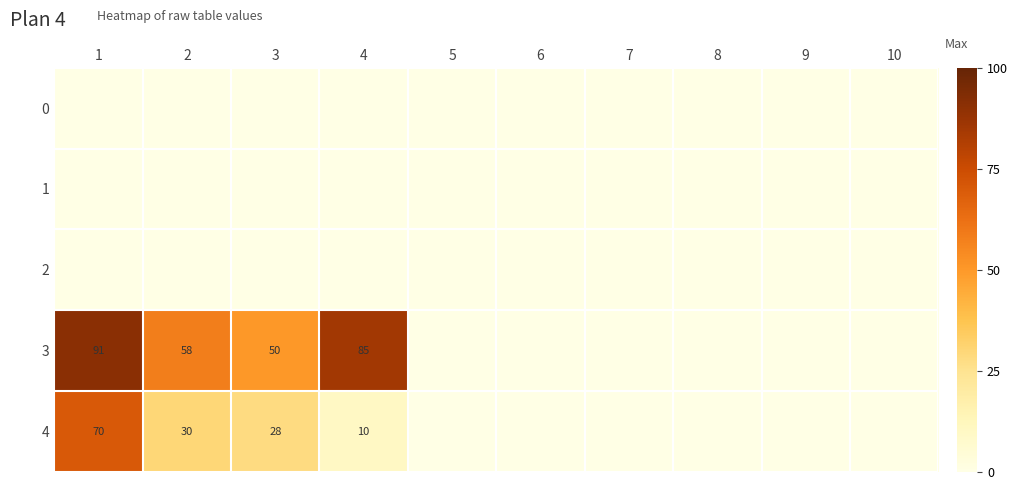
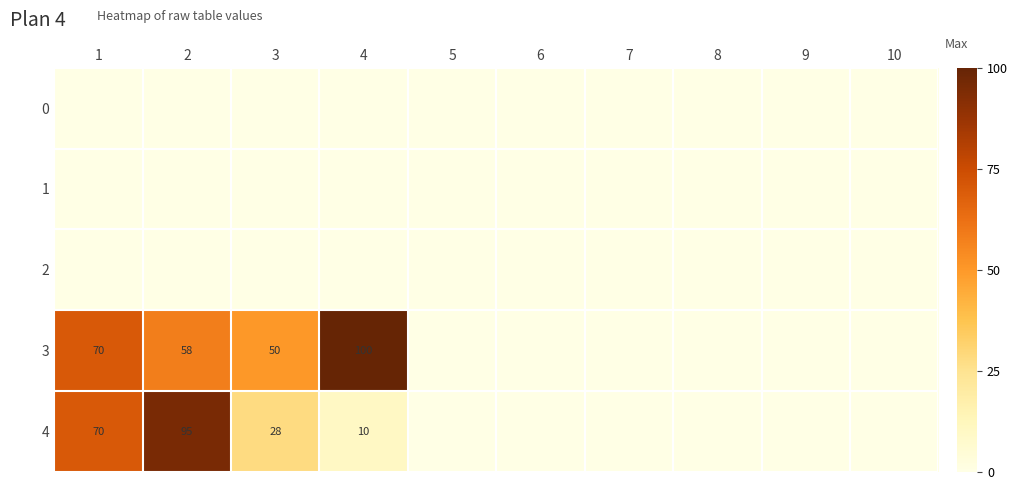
3, 1: 91 -> 70
3, 4: 85 -> 100
4, 2: 30 -> 95
